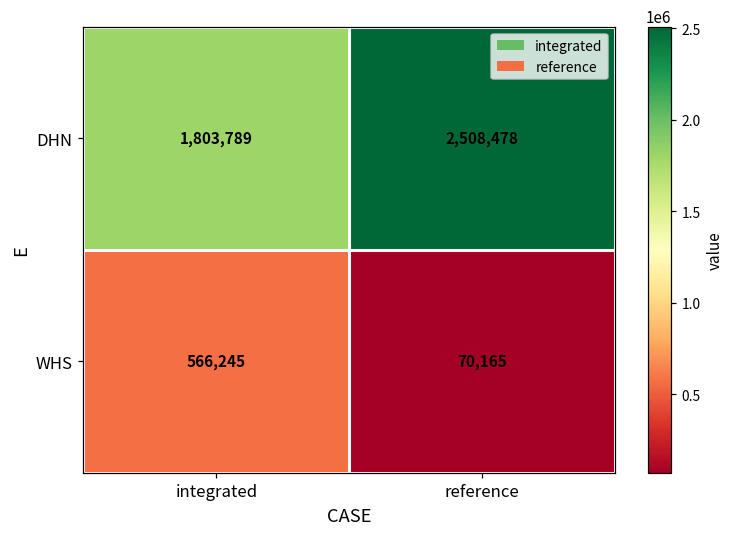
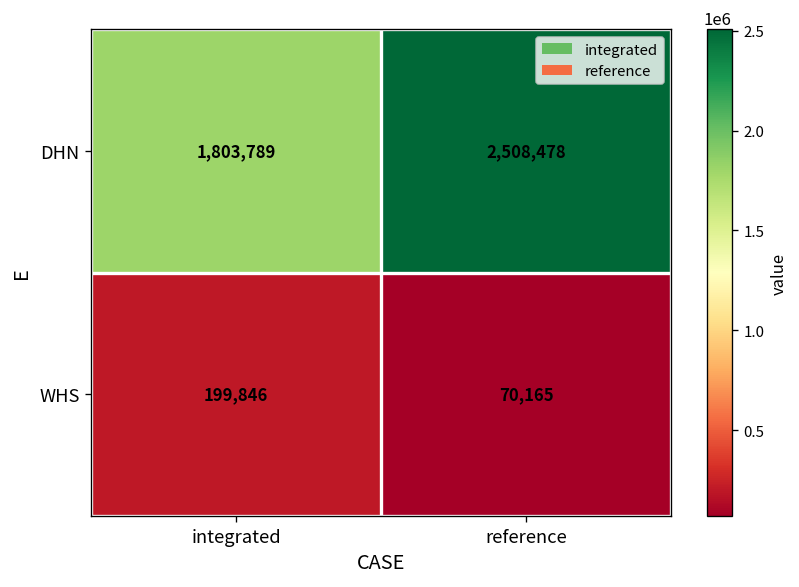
WHS, integrated: 566,245 -> 199,846
